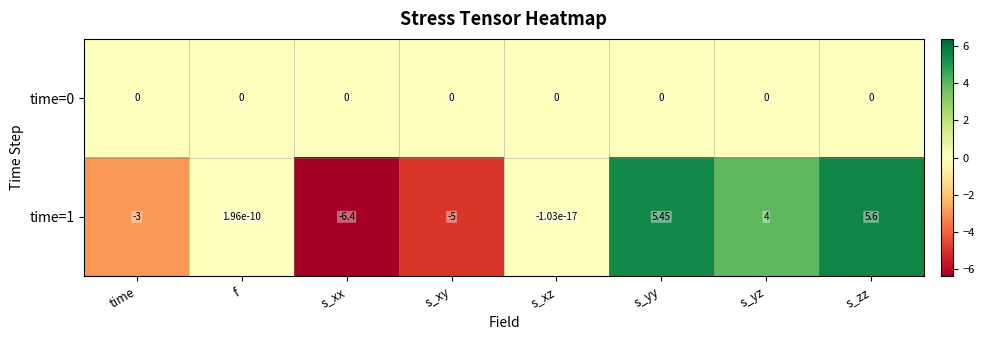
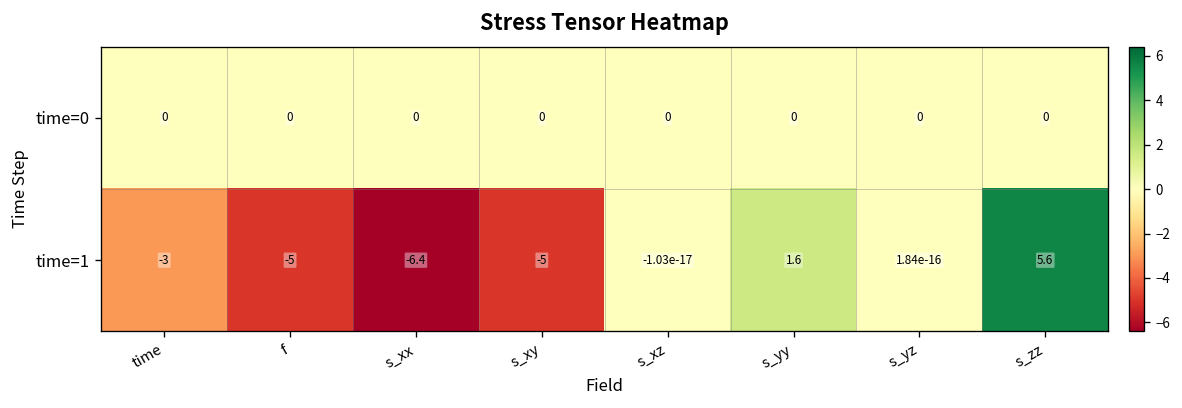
time=1, f: 1.96e-10 -> -5
time=1, s_yy: 5.45 -> 1.6
time=1, s_yz: 4 -> 1.84e-16
